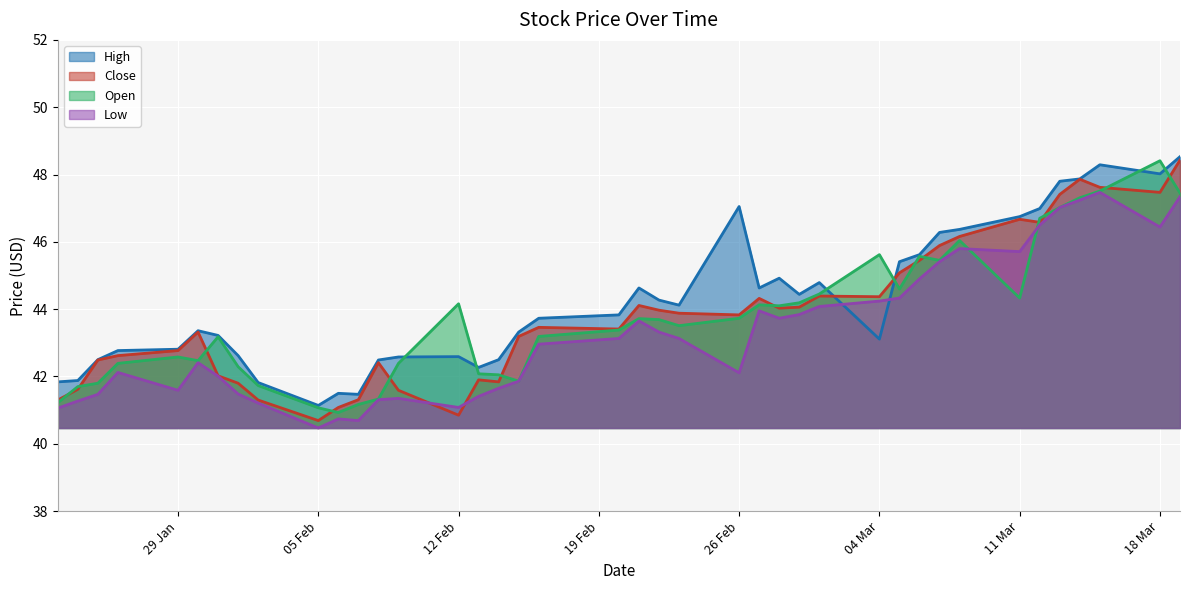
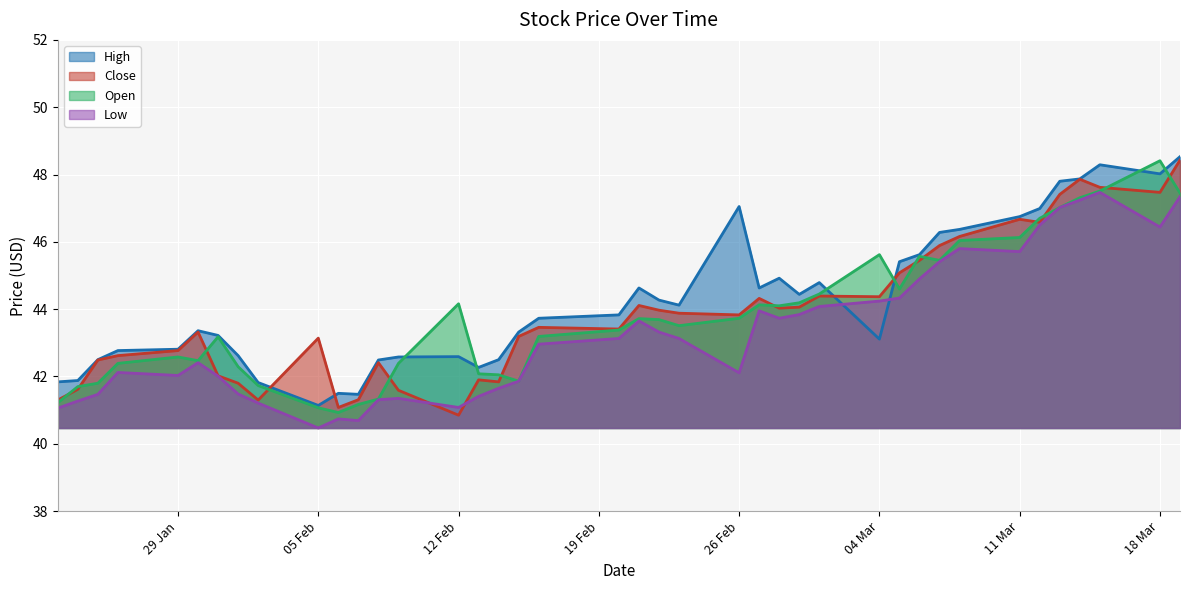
Low, 29 Jan: 41.6 -> 42.0
Close, 05 Feb: 40.7 -> 43.1
Open, 11 Mar: 44.3 -> 46.1
